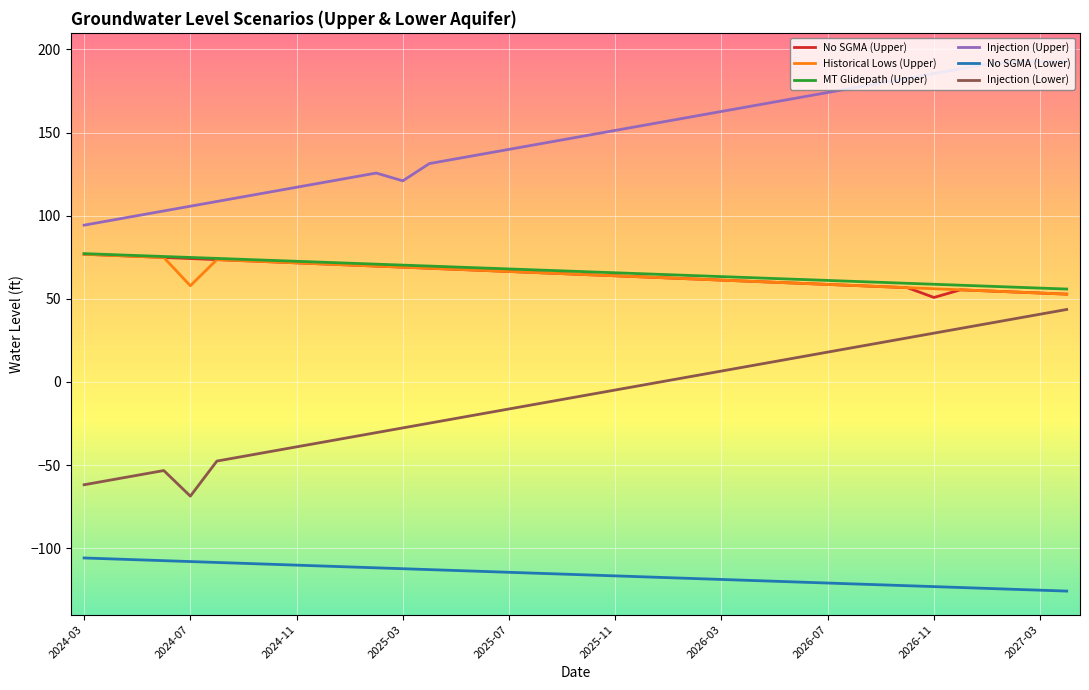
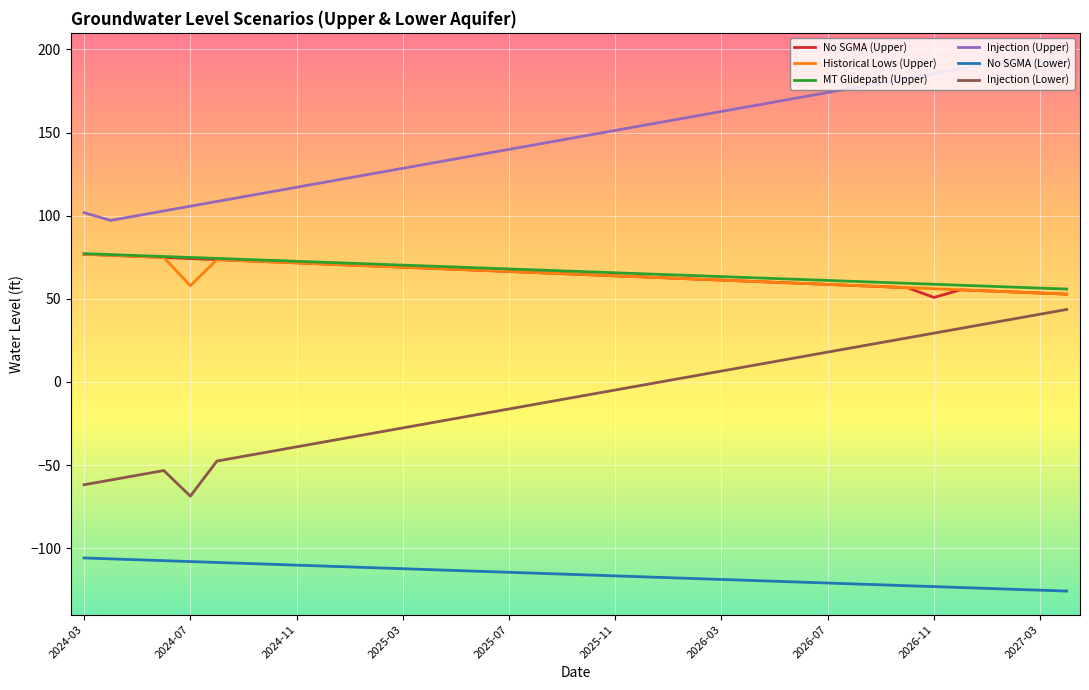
Injection (Upper), 2024-03: 94 -> 102
Injection (Upper), 2025-03: 121 -> 129
